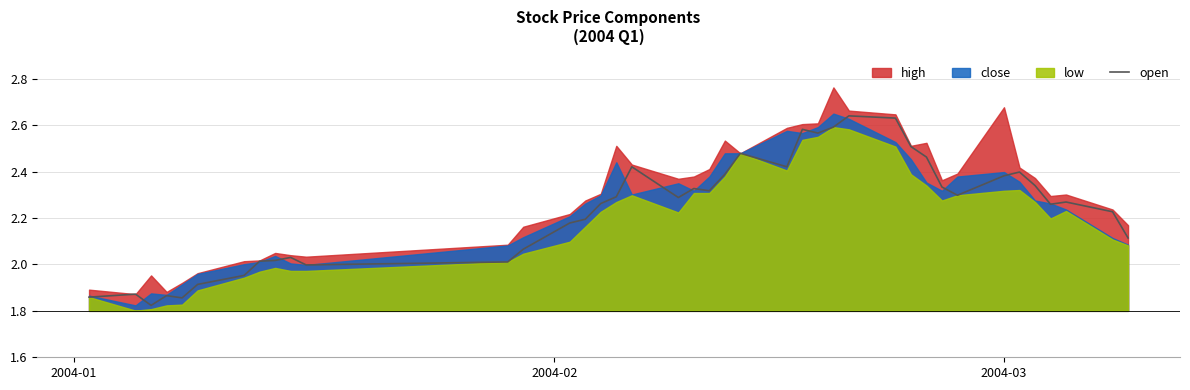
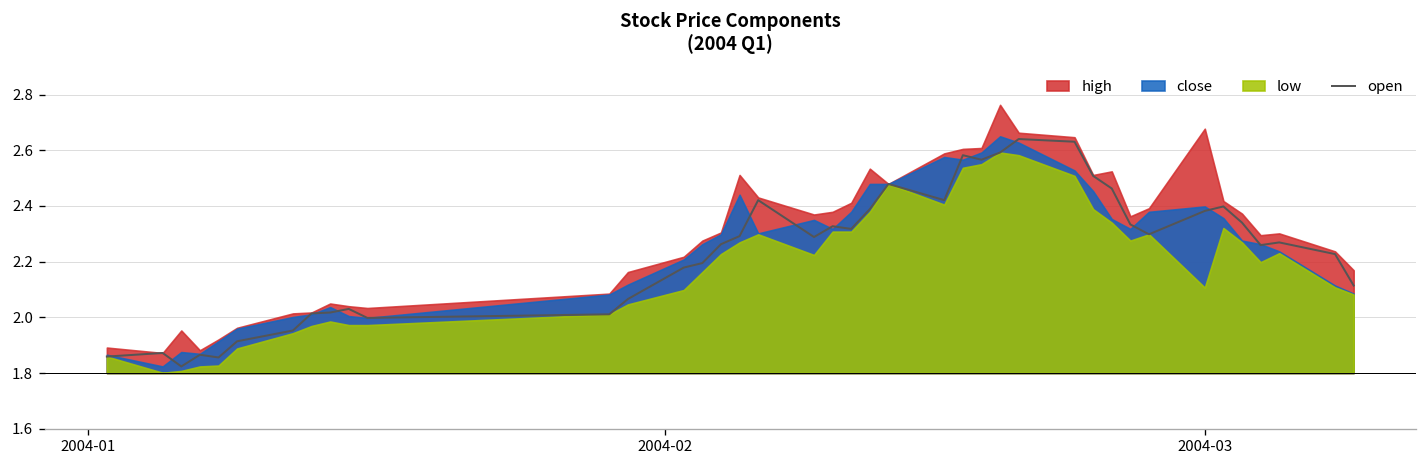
low, 2004-03: 2.32 -> 2.11
